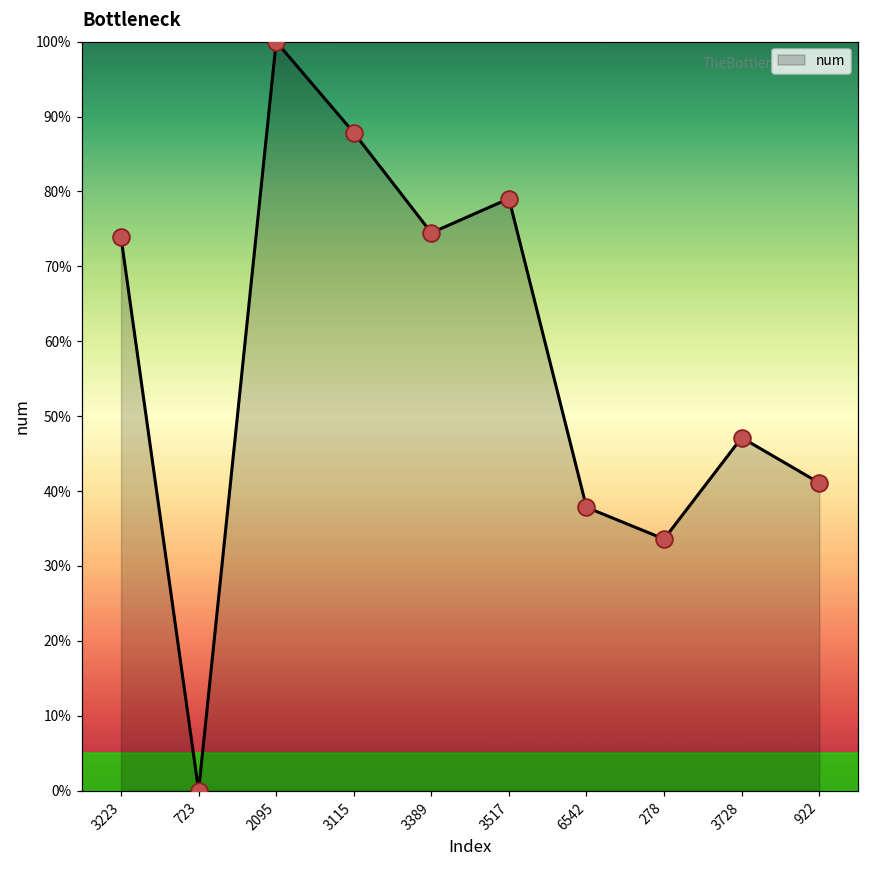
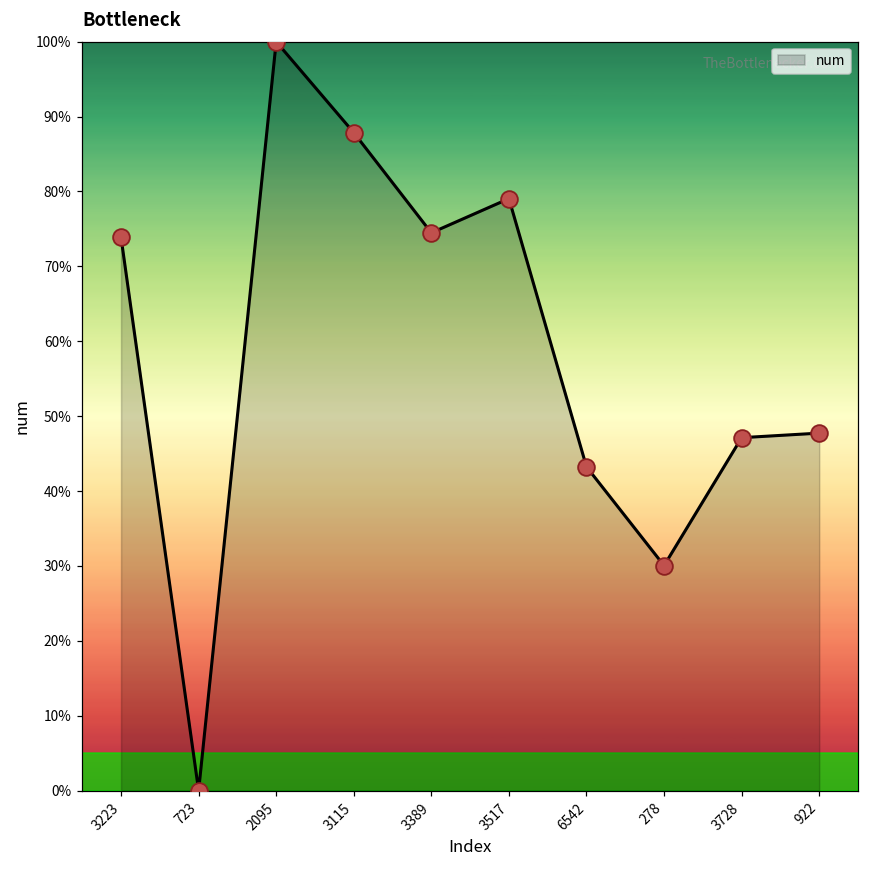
6542: 38% -> 43%
278: 34% -> 30%
922: 41% -> 48%
